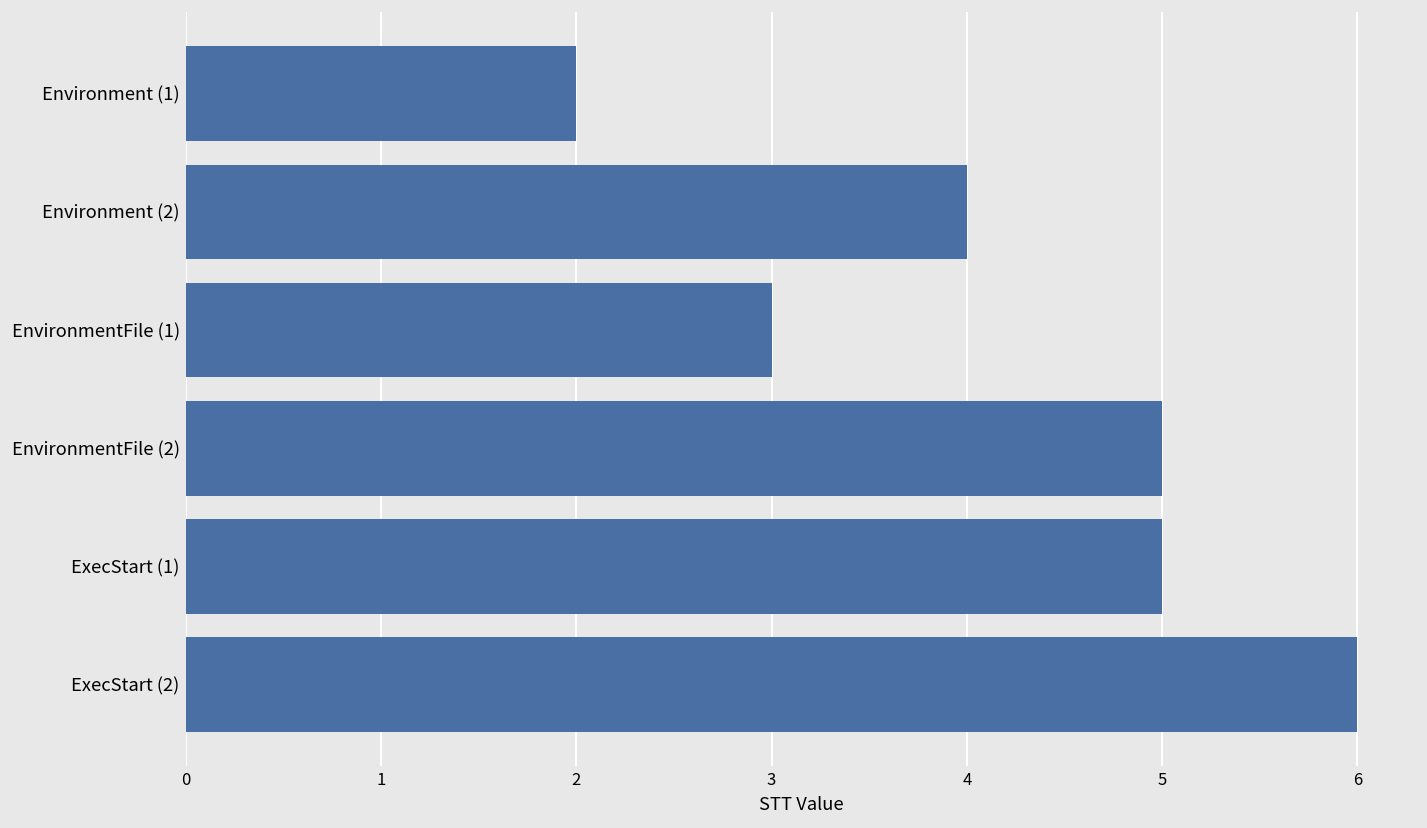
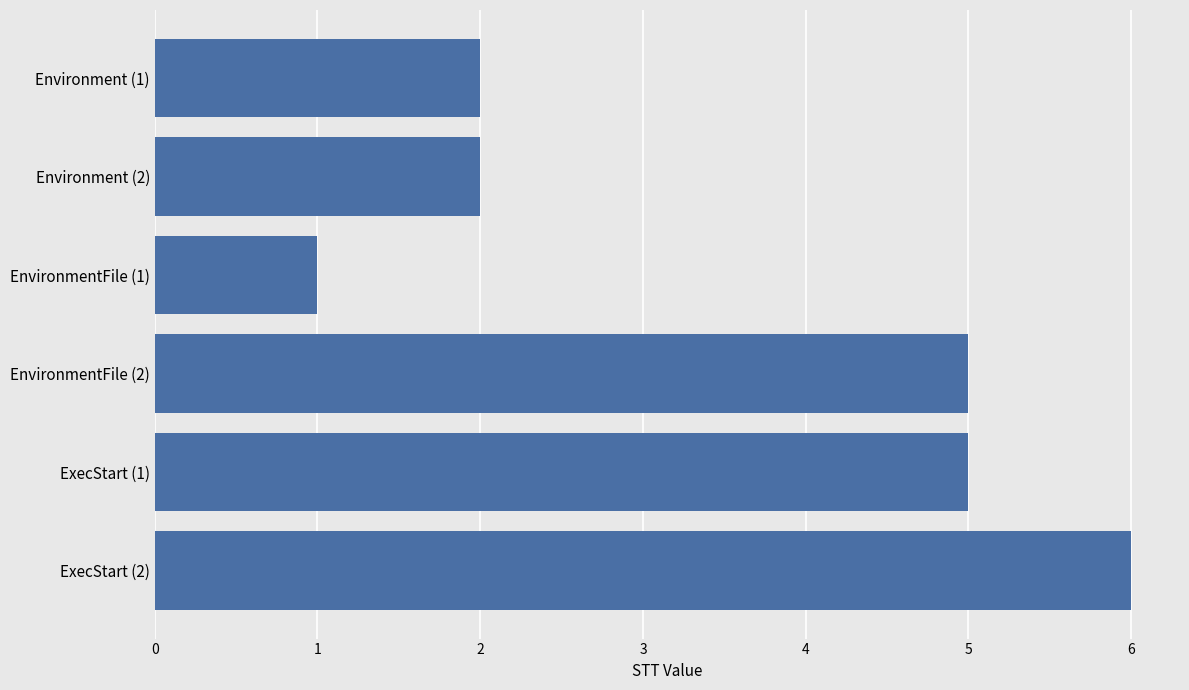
Environment (2): 4 -> 2
EnvironmentFile (1): 3 -> 1
